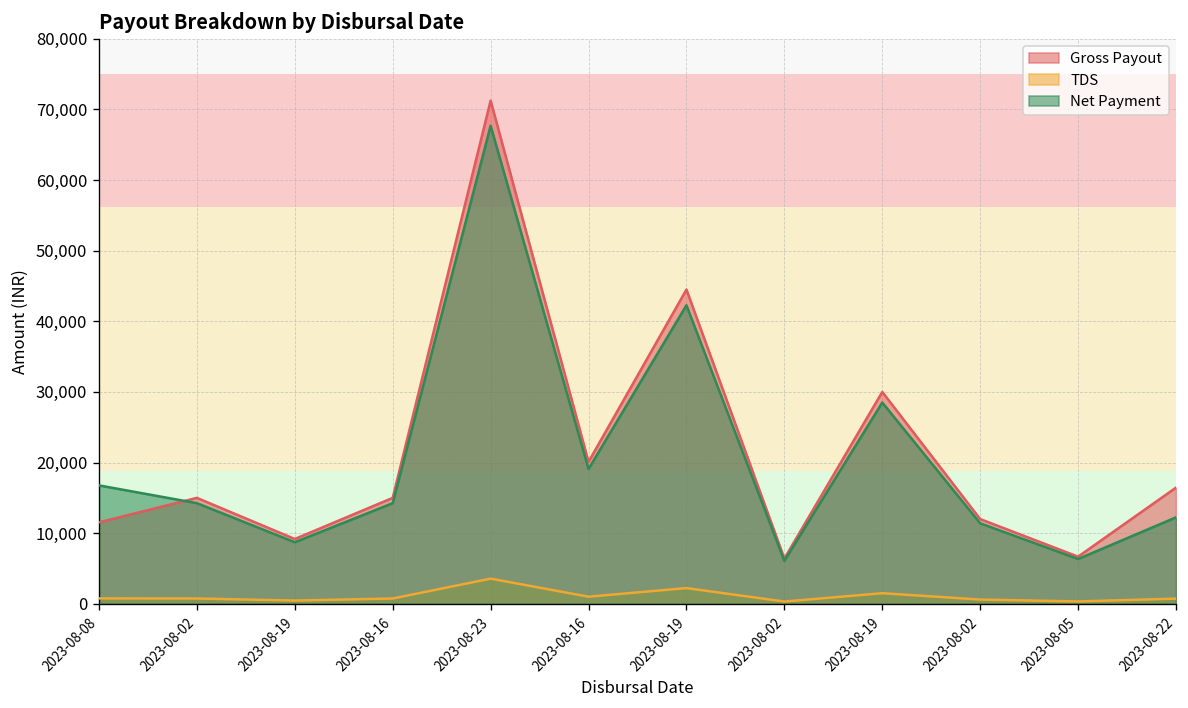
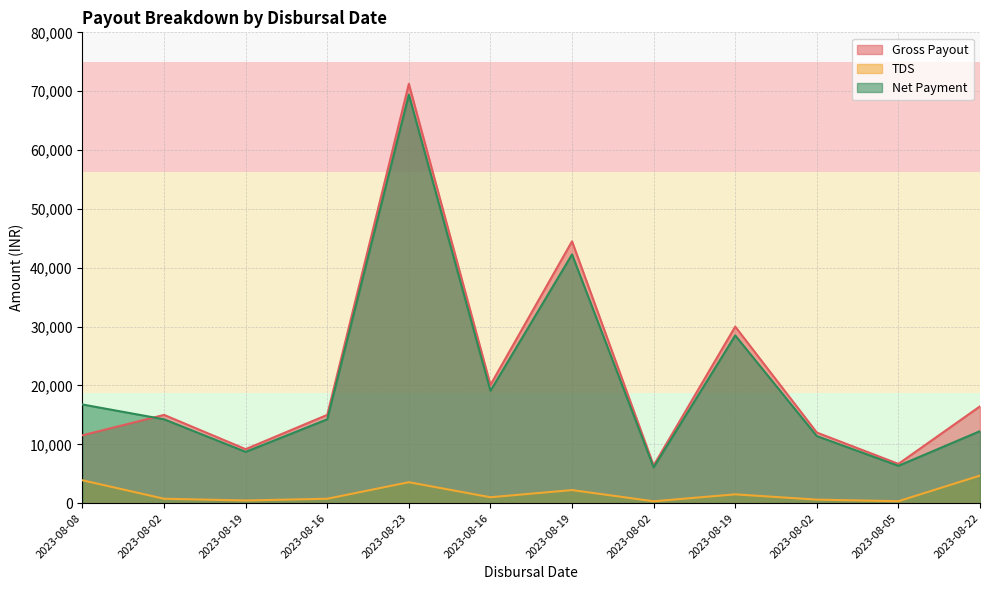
TDS, 2023-08-08: 1,000 -> 4,000
Net Payment, 2023-08-23: 68,000 -> 69,000
TDS, 2023-08-22: 1,000 -> 5,000
